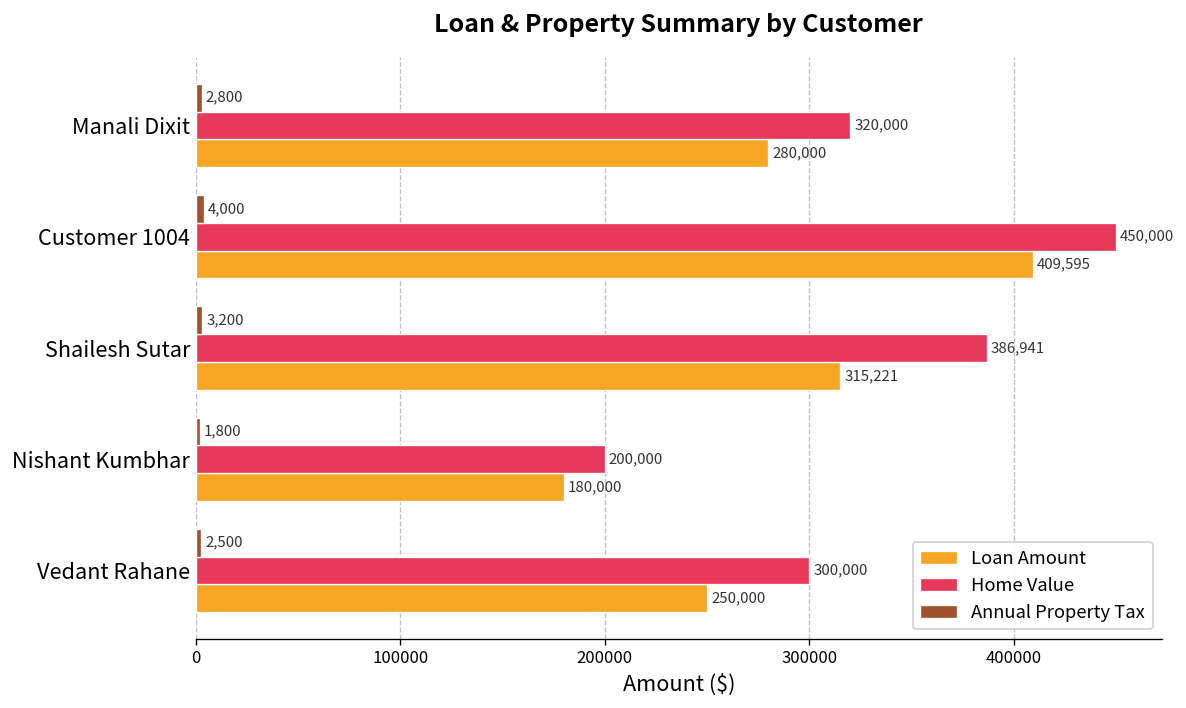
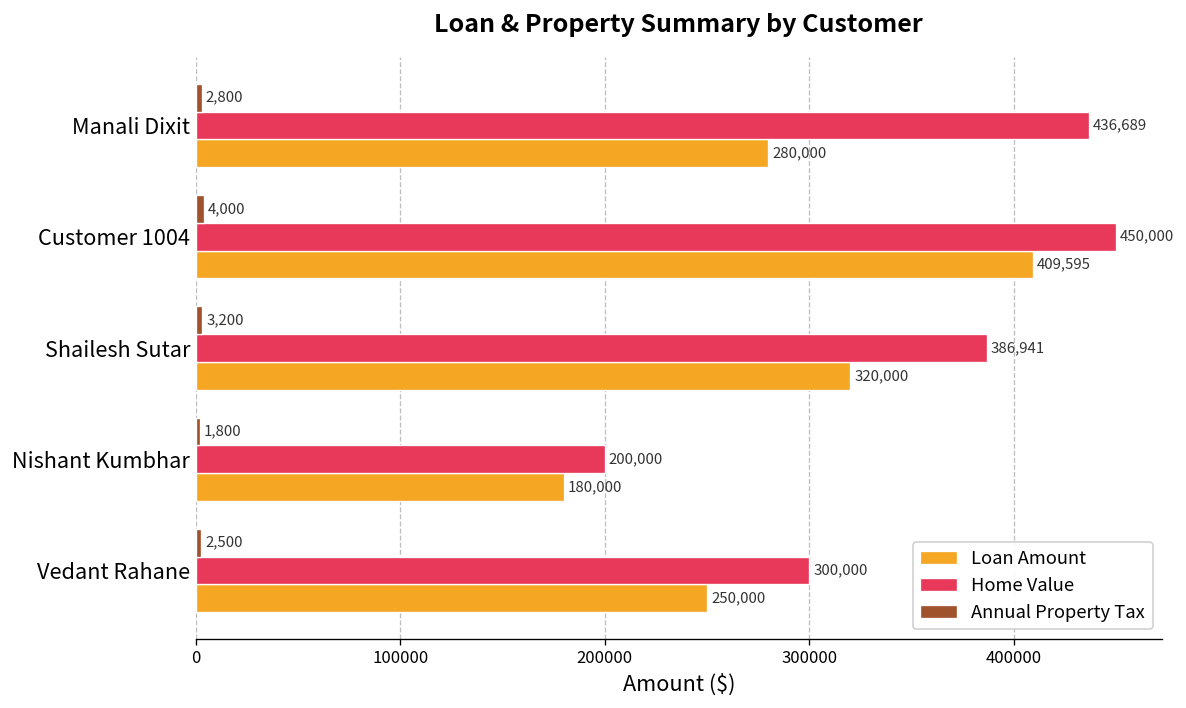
Home Value, Manali Dixit: 320,000 -> 436,689
Loan Amount, Shailesh Sutar: 315,221 -> 320,000
